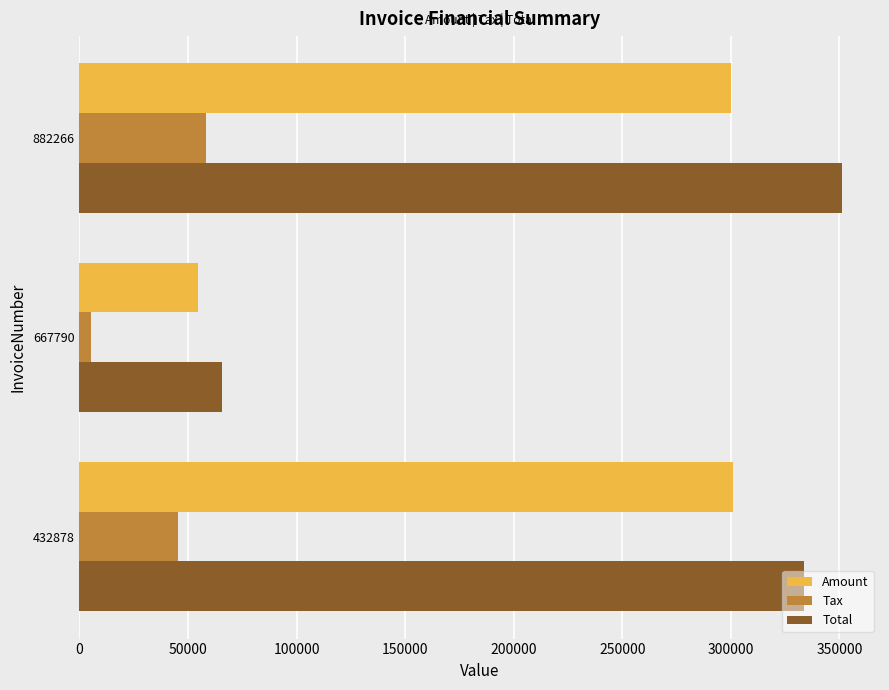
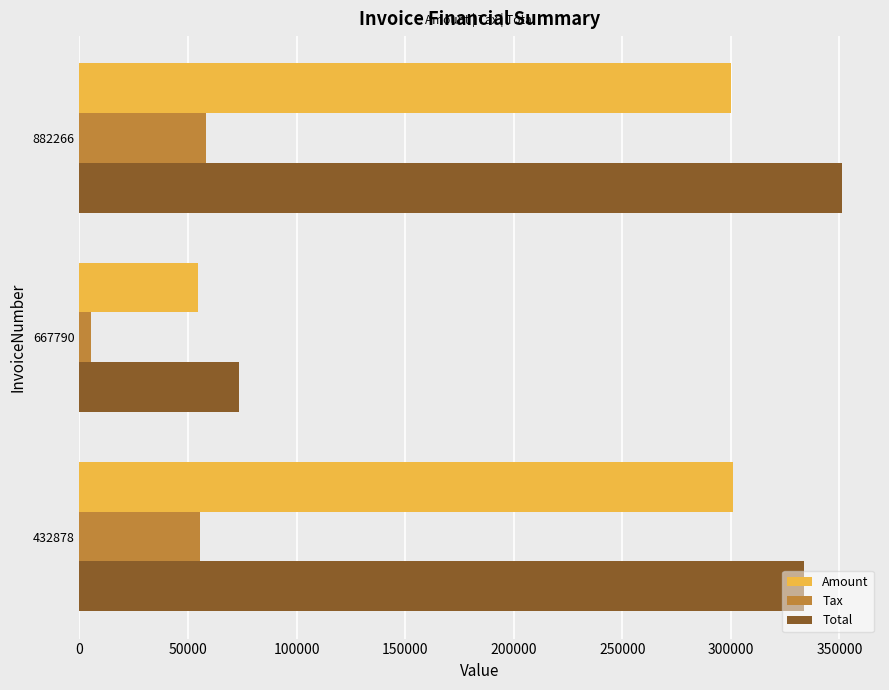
Total, 667790: 66000 -> 74000
Tax, 432878: 45000 -> 56000
